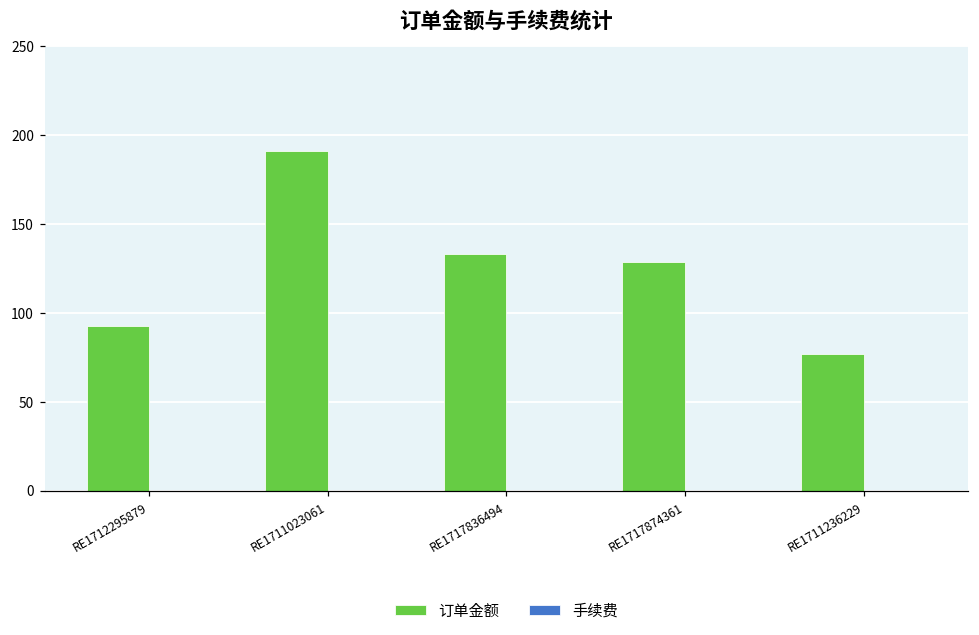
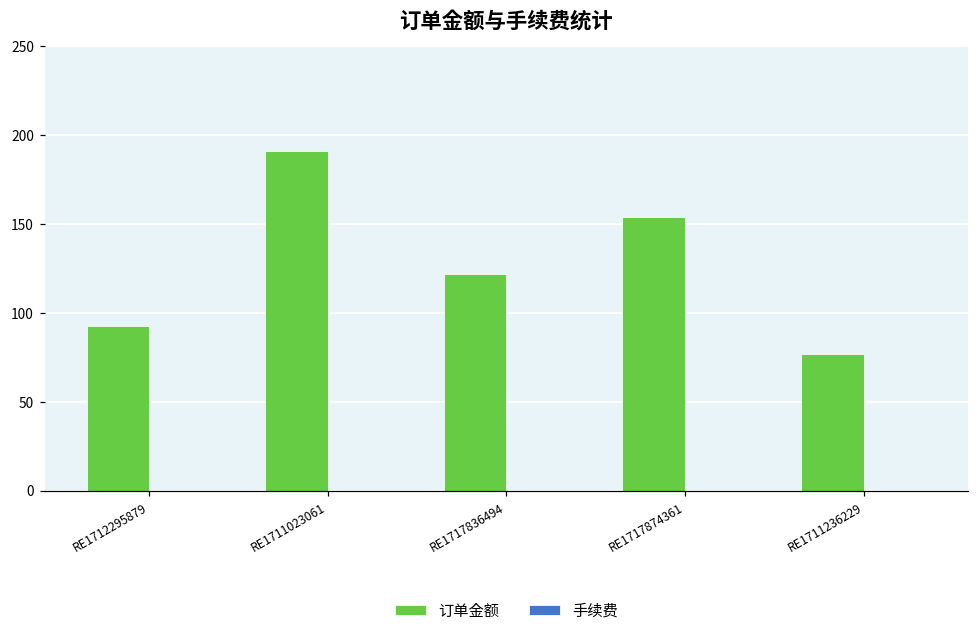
订单金额, RE1717836494: 133 -> 122
订单金额, RE1717874361: 129 -> 154
